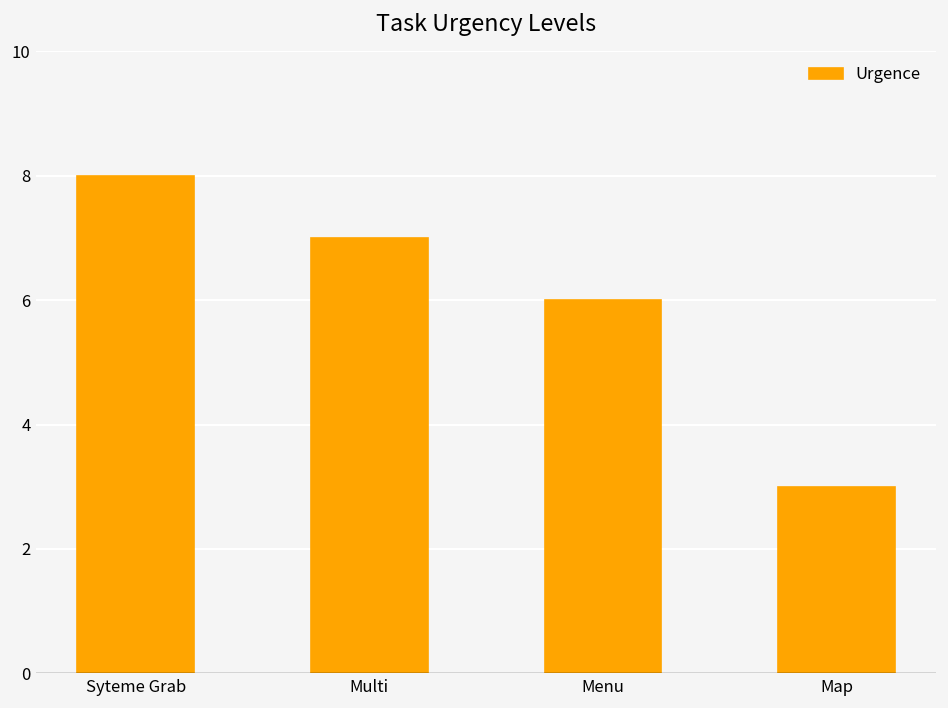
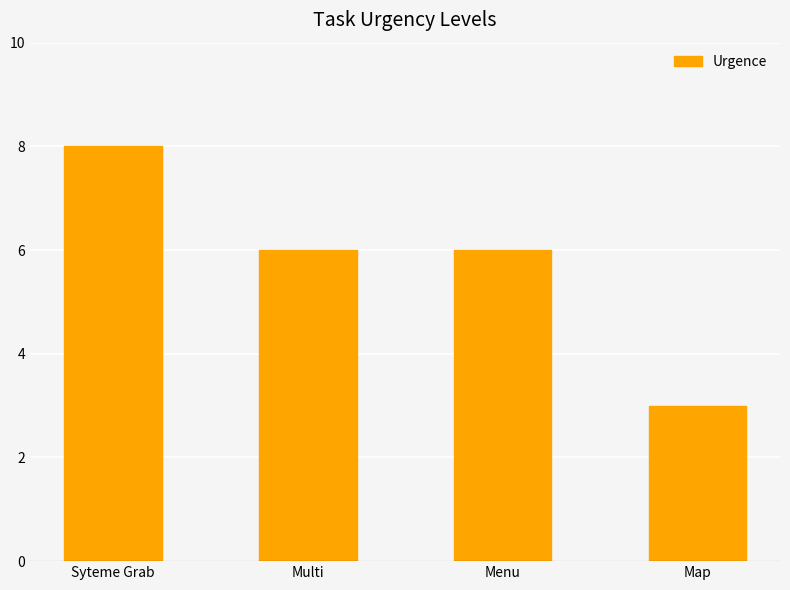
Multi: 7 -> 6
